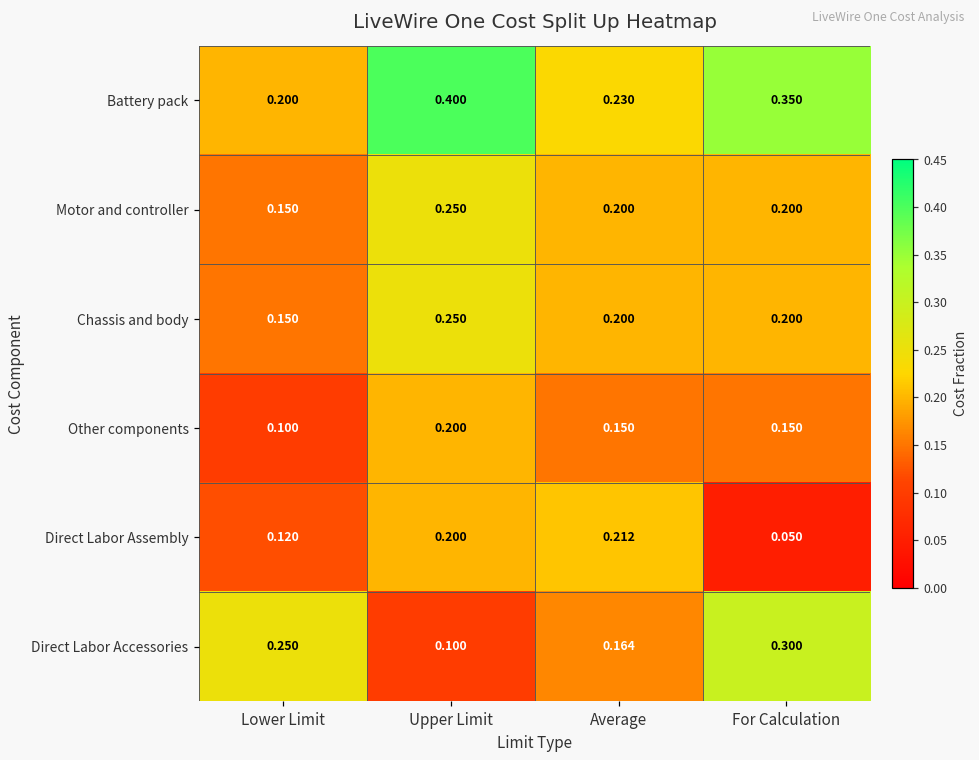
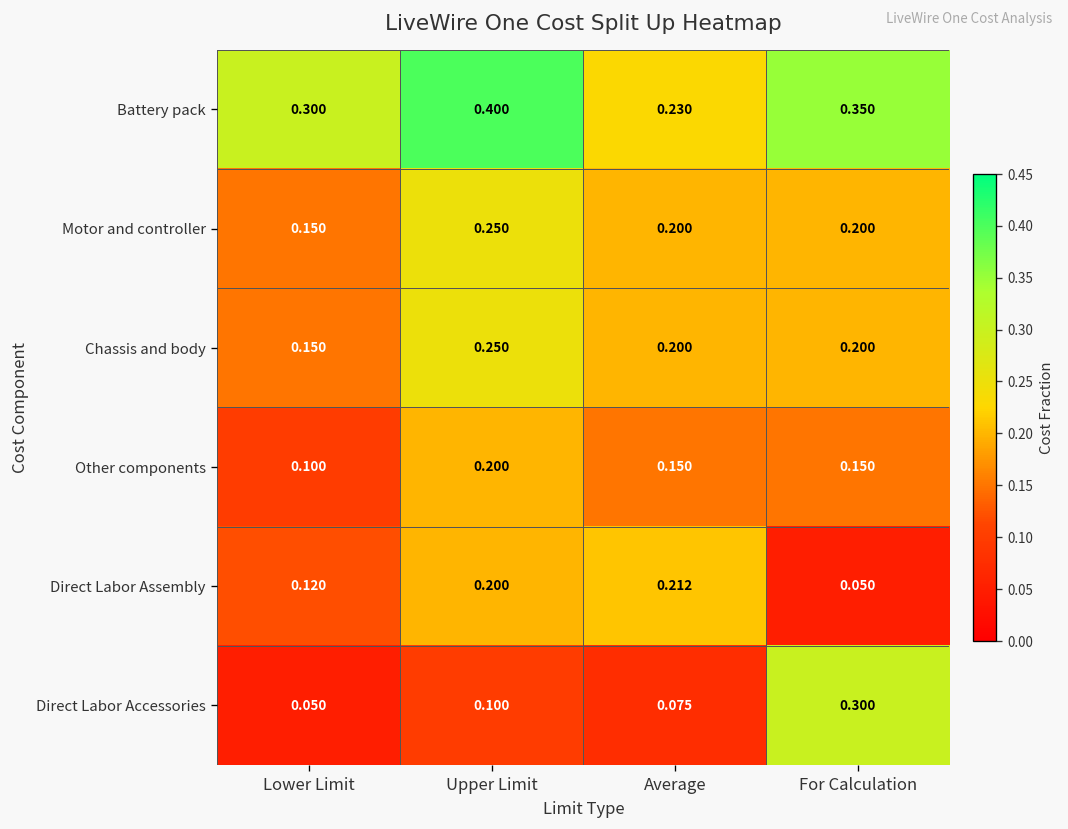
Battery pack, Lower Limit: 0.200 -> 0.300
Direct Labor Accessories, Lower Limit: 0.250 -> 0.050
Direct Labor Accessories, Average: 0.164 -> 0.075
